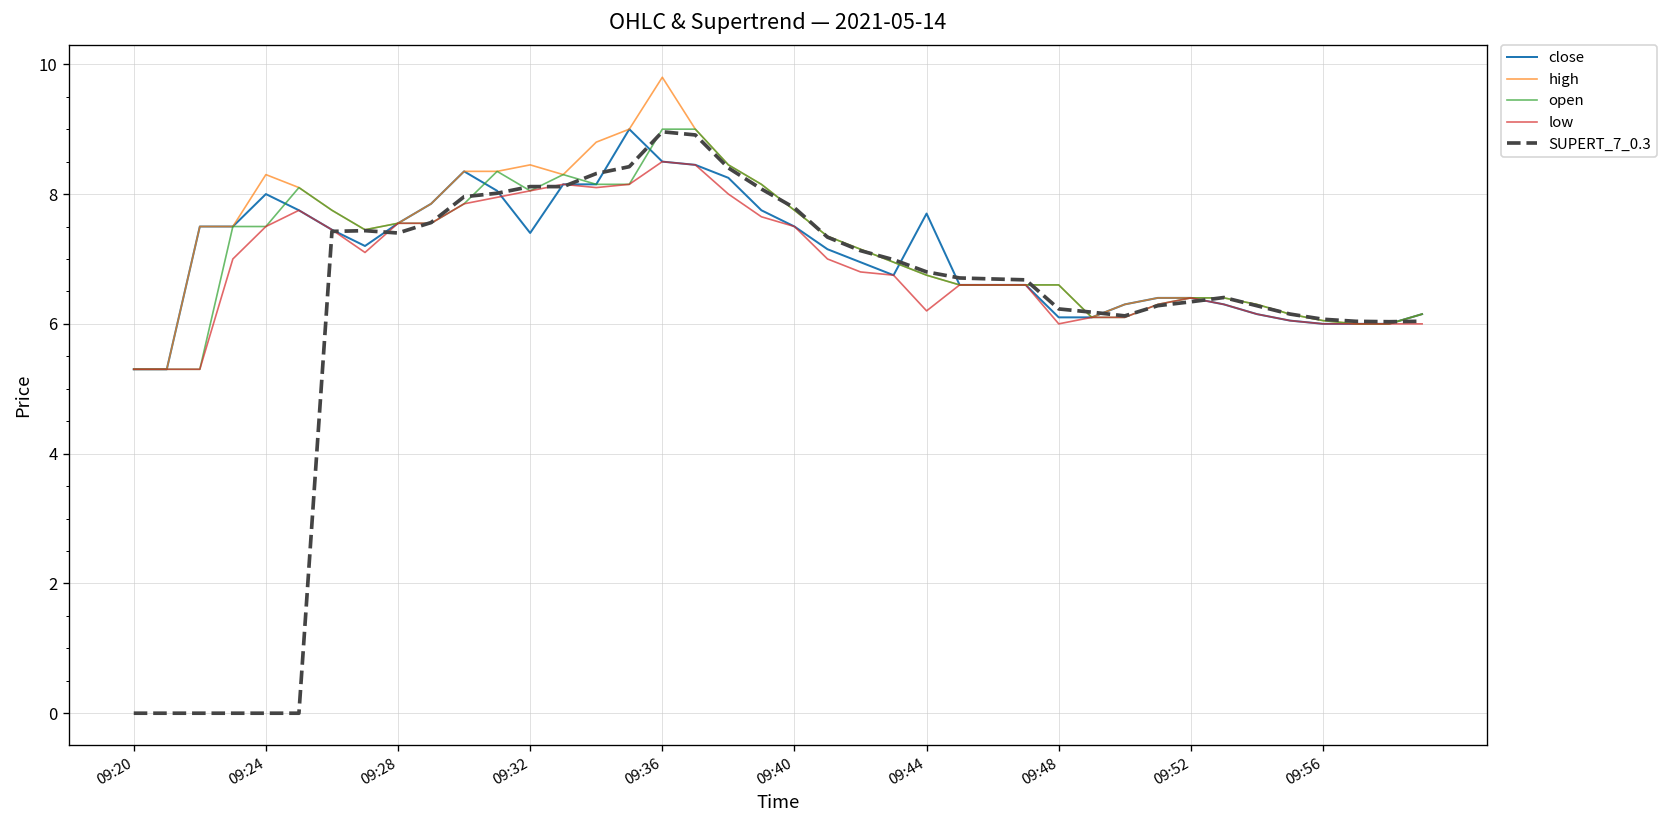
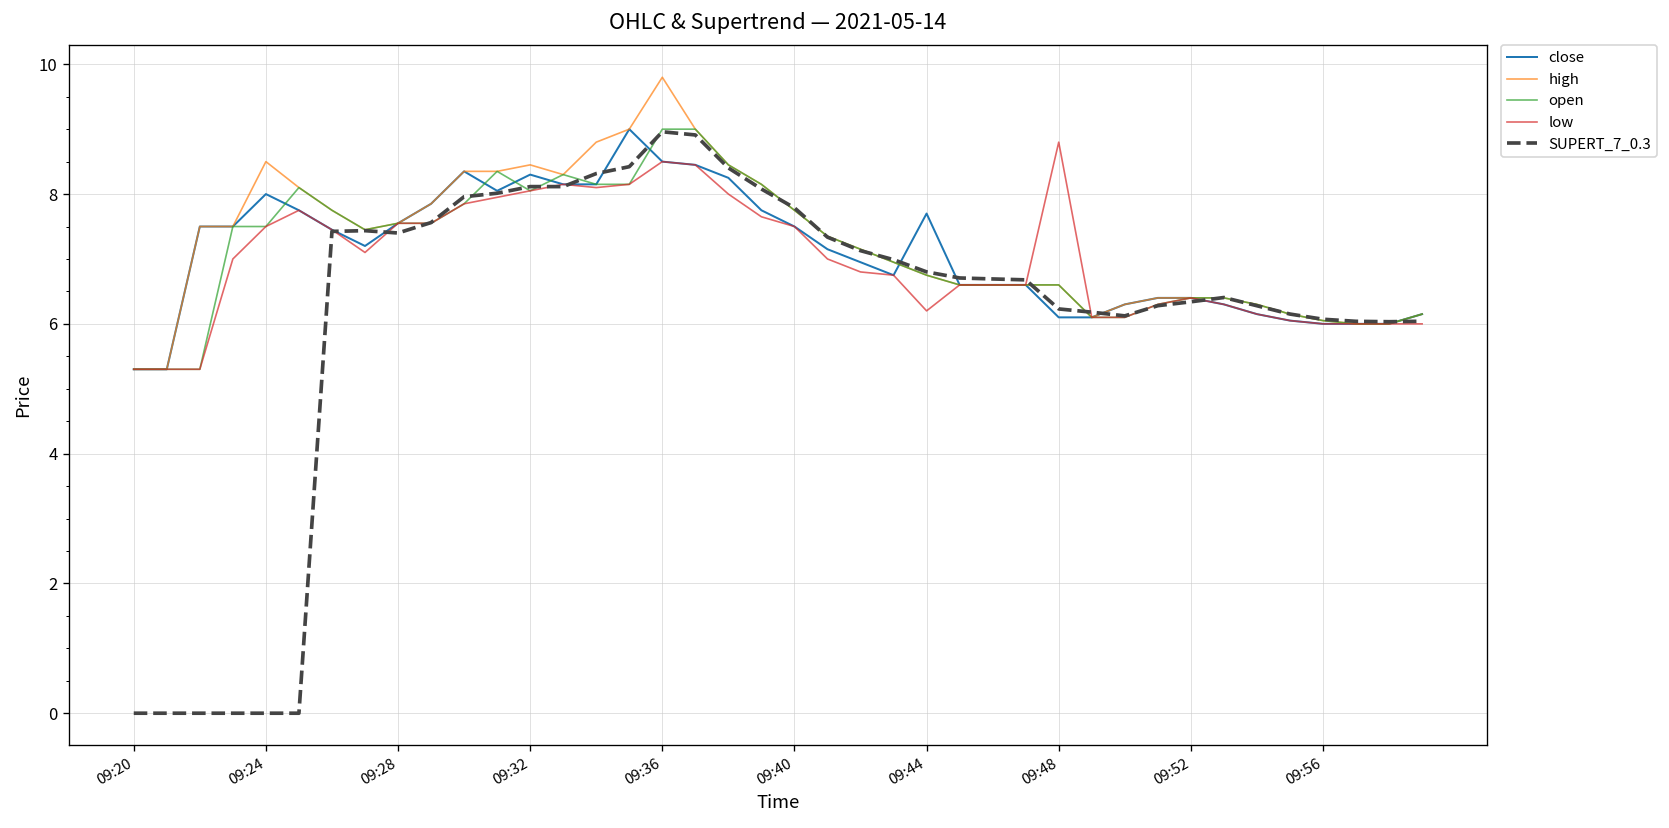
high, 09:24: 8.3 -> 8.5
close, 09:32: 7.4 -> 8.3
low, 09:48: 6.0 -> 8.8
